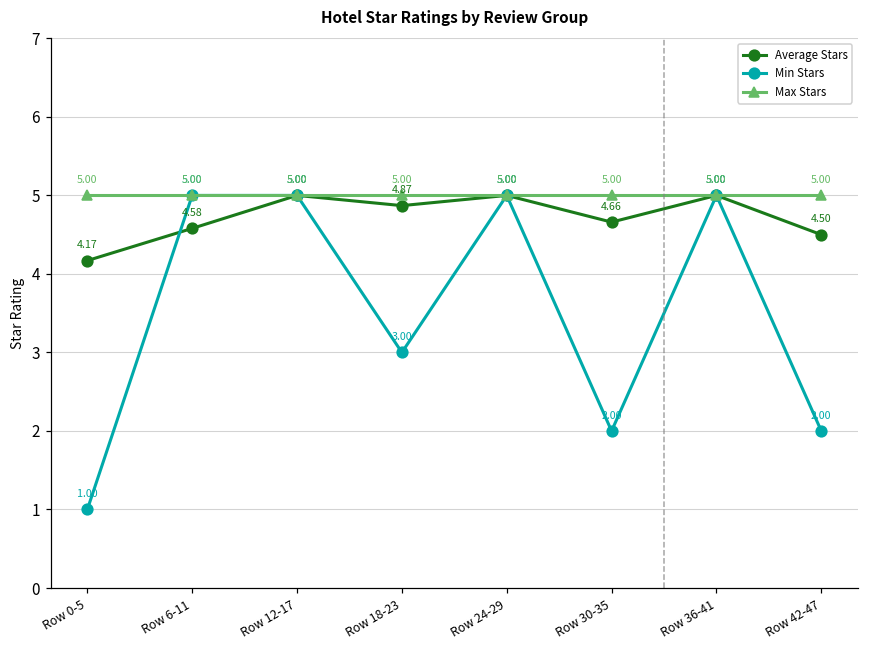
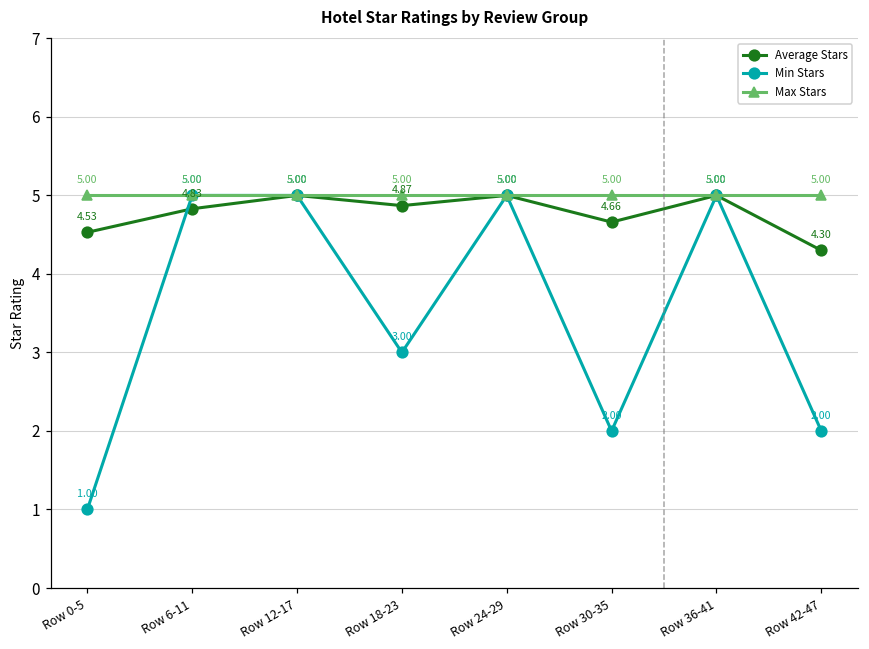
Average Stars, Row 0-5: 4.17 -> 4.53
Average Stars, Row 6-11: 4.58 -> 4.83
Average Stars, Row 42-47: 4.50 -> 4.30
